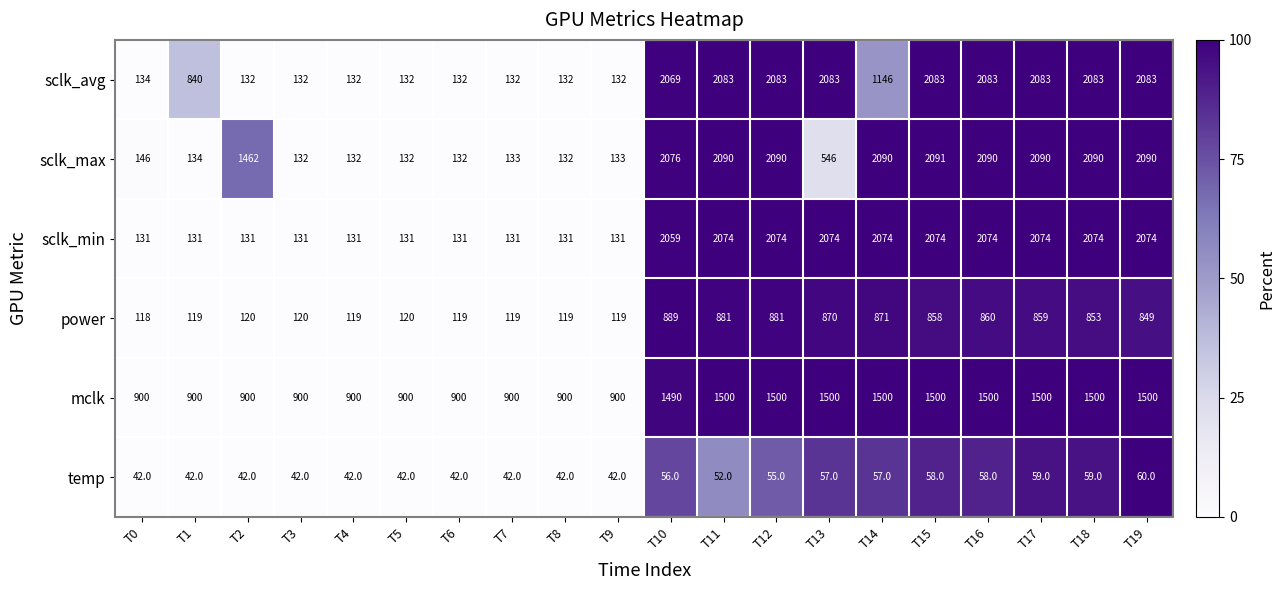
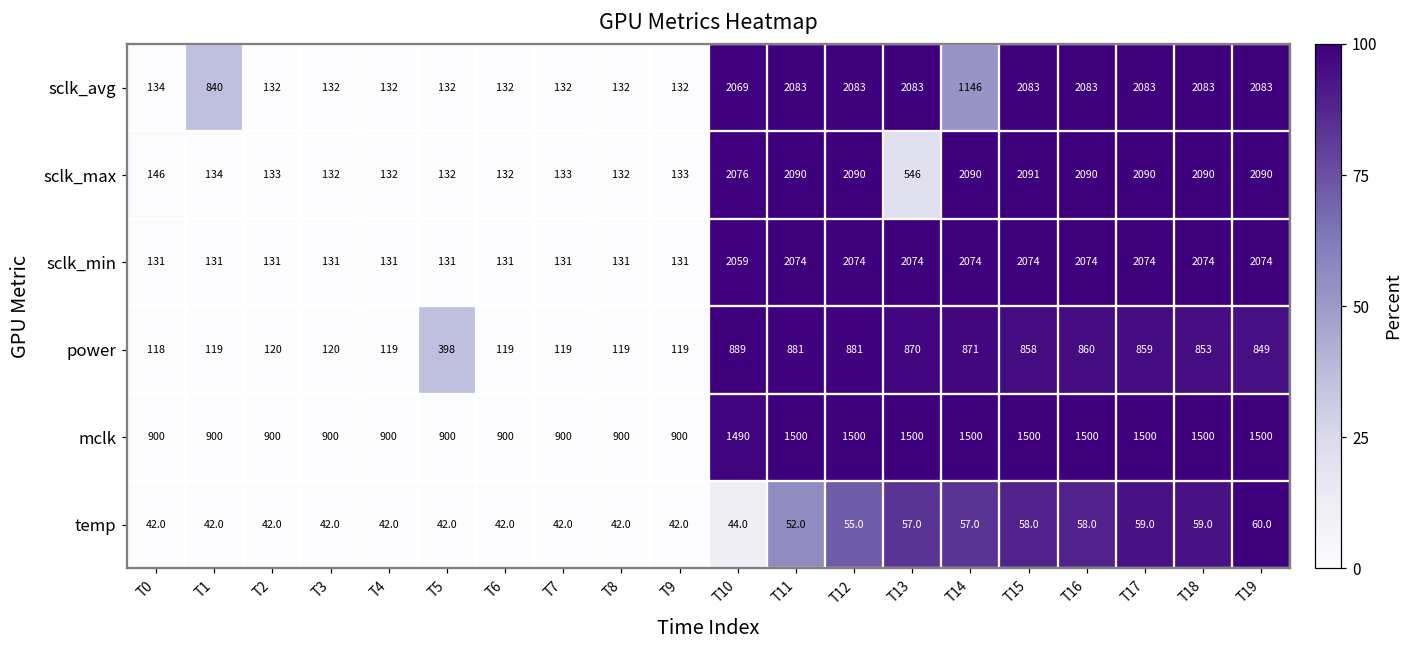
sclk_max, T2: 1462 -> 133
power, T5: 120 -> 398
temp, T10: 56.0 -> 44.0
